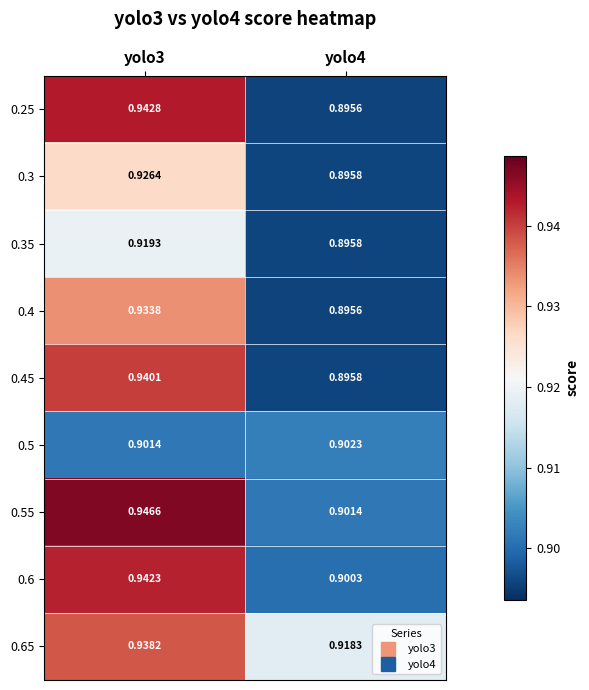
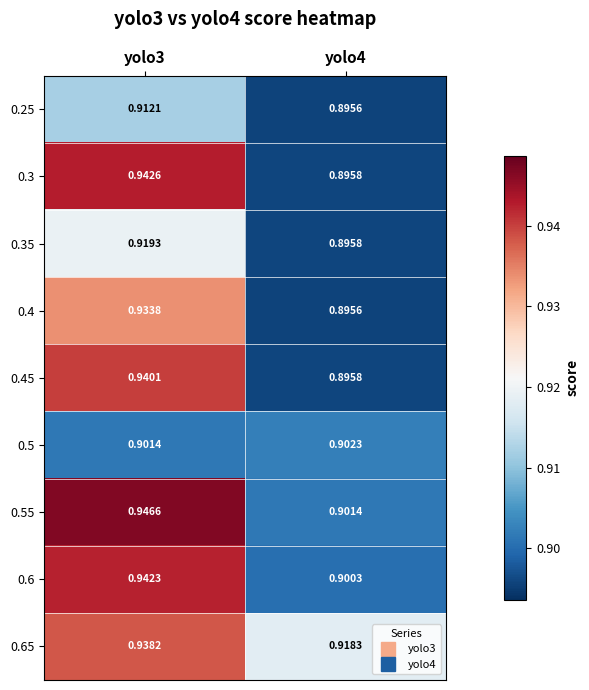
0.25, yolo3: 0.9428 -> 0.9121
0.3, yolo3: 0.9264 -> 0.9426
